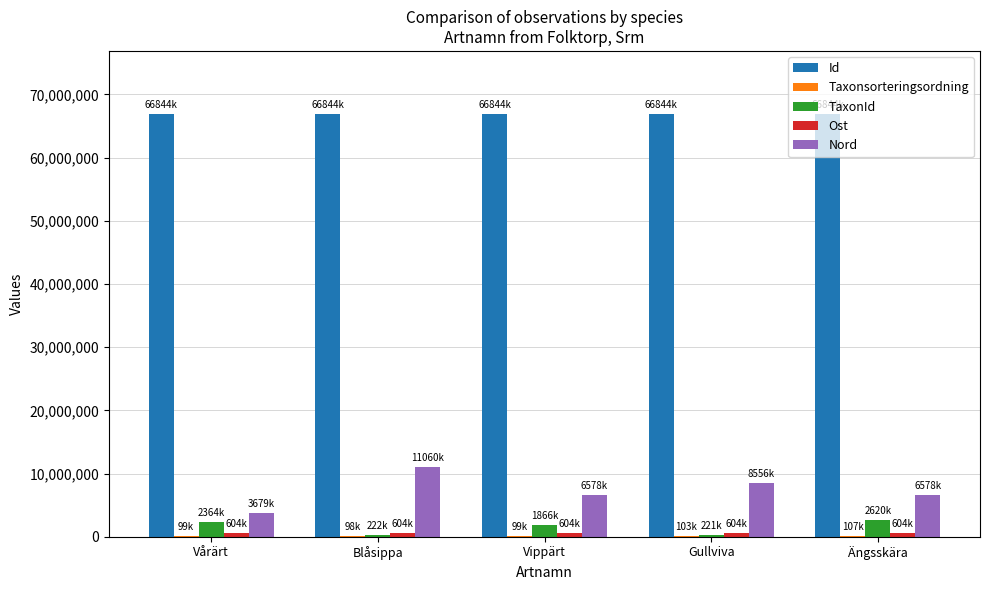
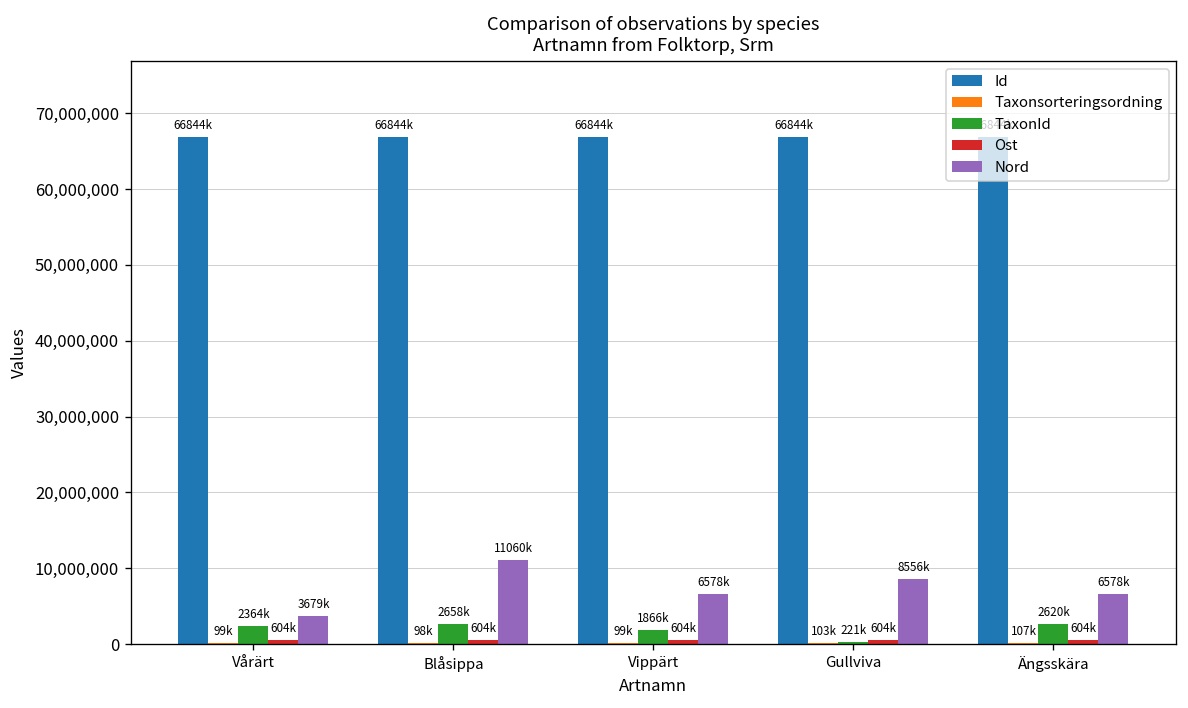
TaxonId, Blåsippa: 222k -> 2658k
